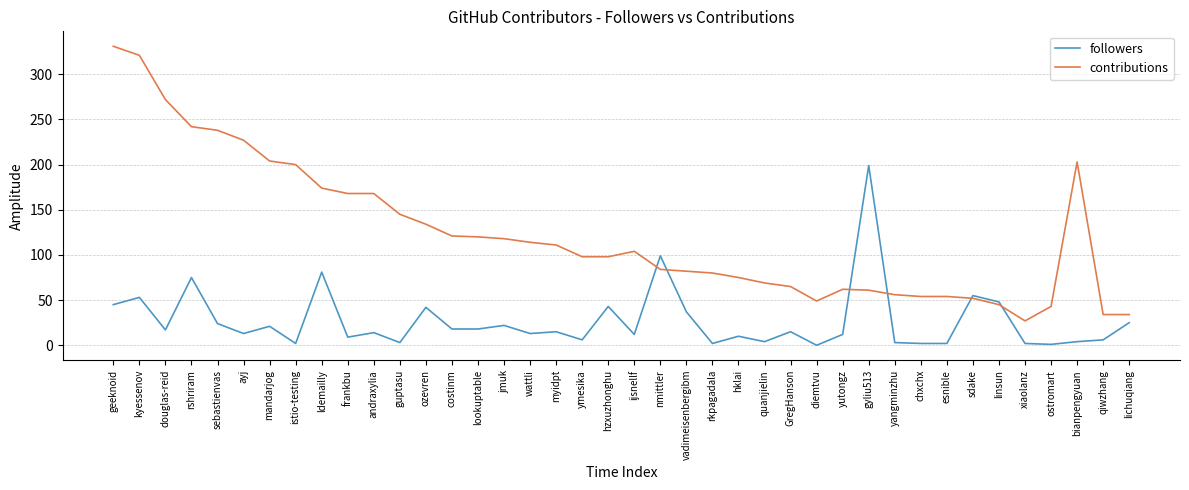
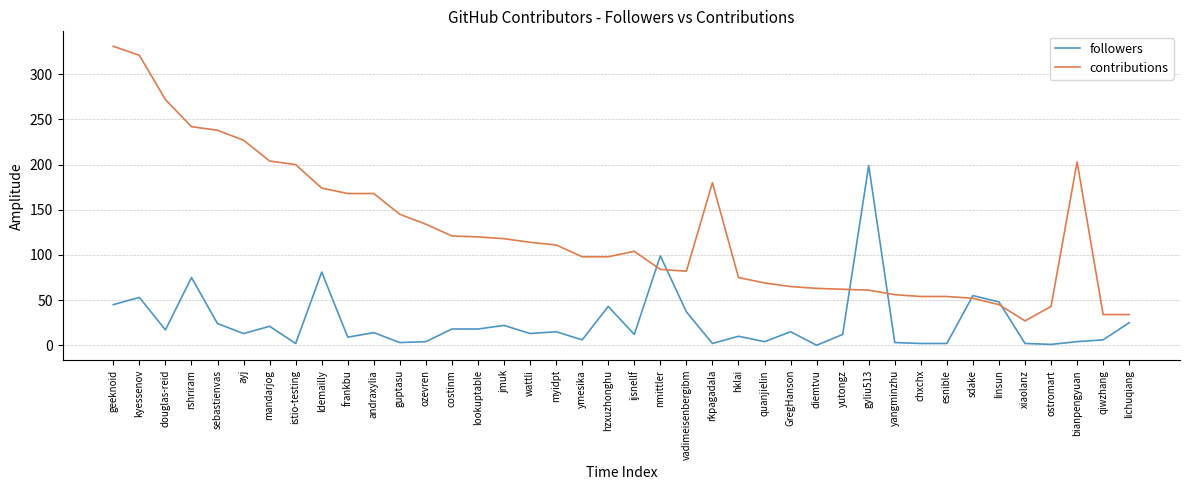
followers, ozevren: 40 -> 0
contributions, rkpagadala: 80 -> 180
contributions, diemtvu: 50 -> 60
